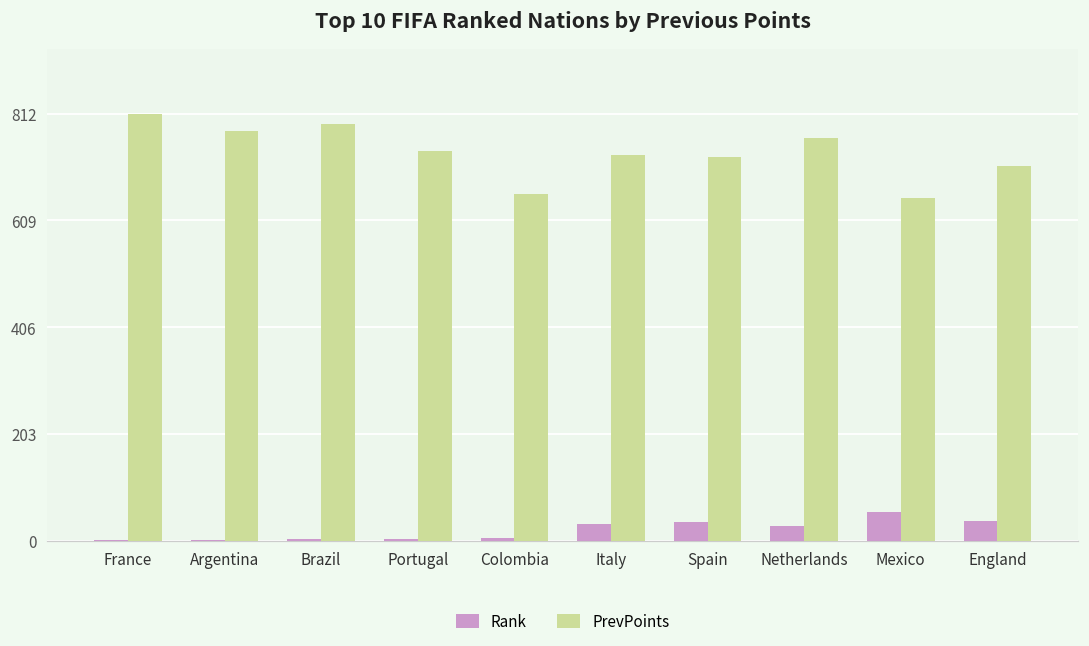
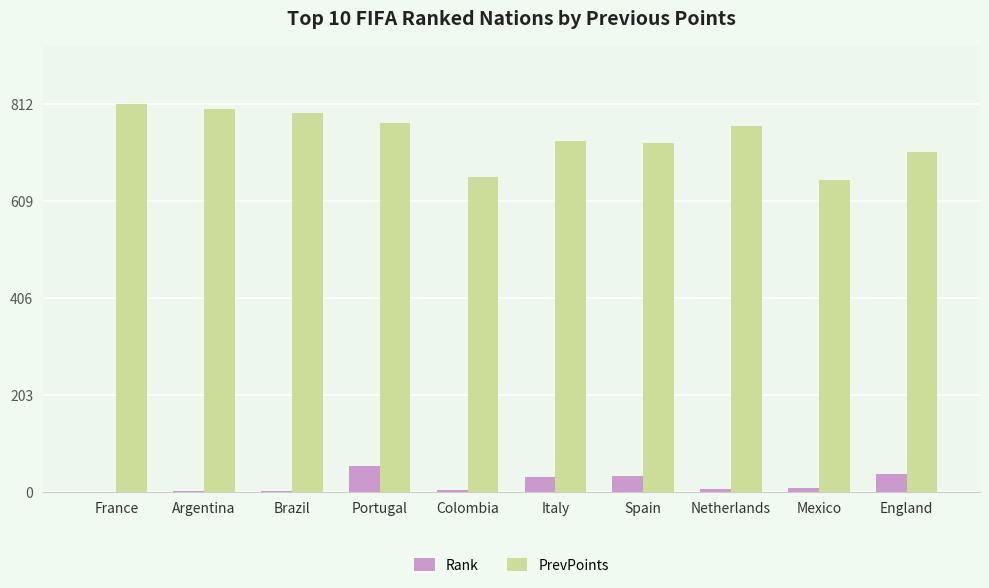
PrevPoints, Argentina: 780 -> 800
Rank, Portugal: 0 -> 60
PrevPoints, Portugal: 740 -> 770
Rank, Netherlands: 30 -> 10
Rank, Mexico: 50 -> 10
